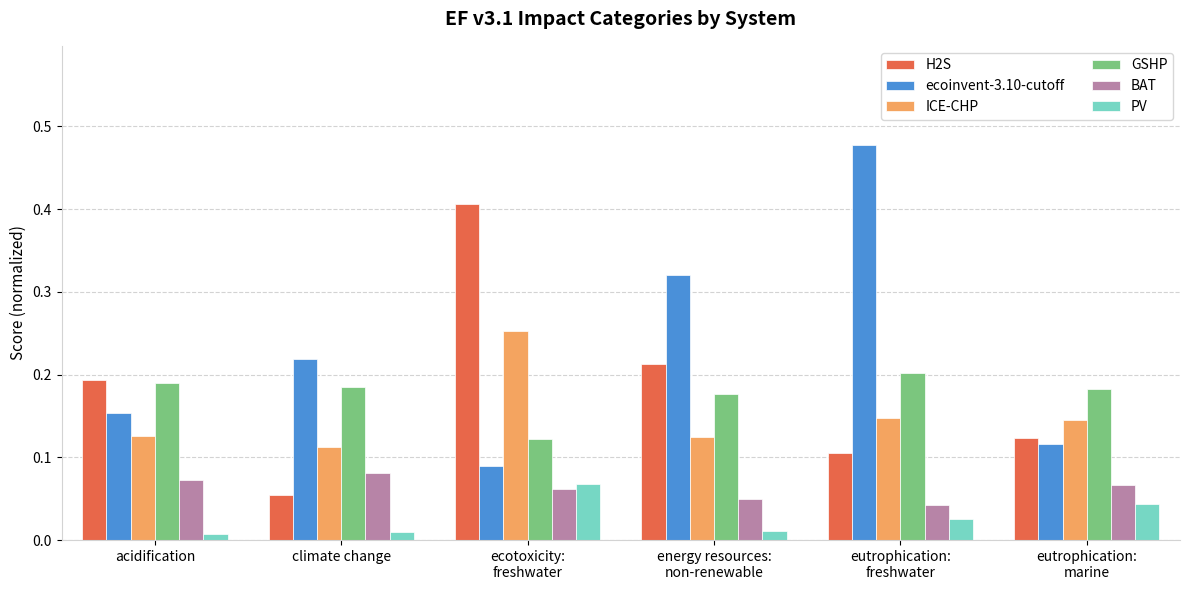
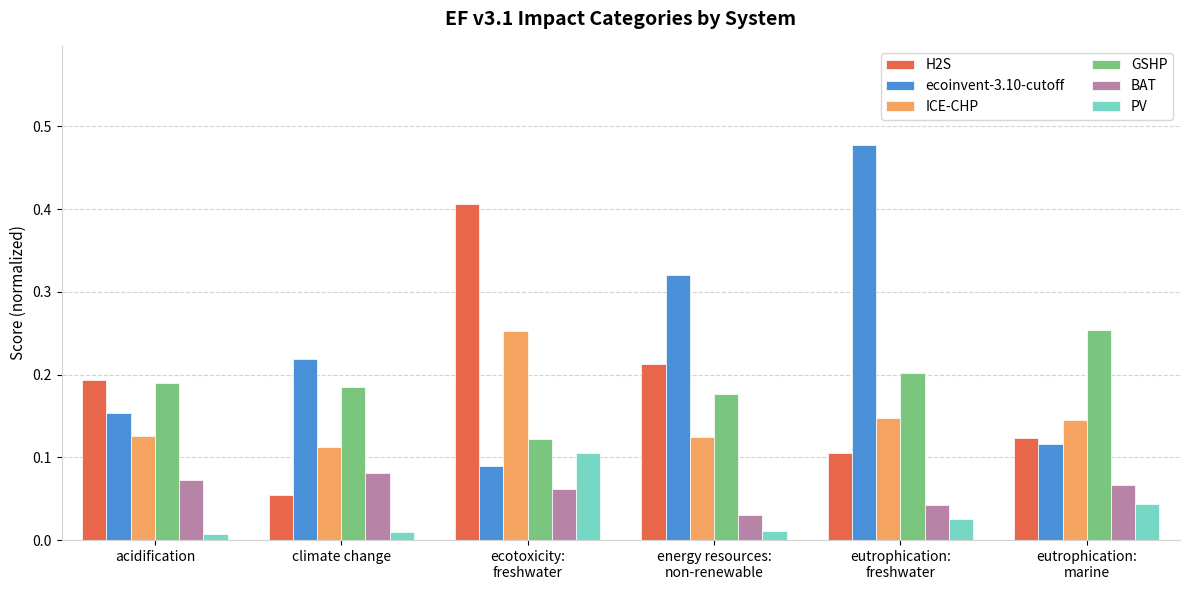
PV, ecotoxicity: freshwater: 0.07 -> 0.11
BAT, energy resources: non-renewable: 0.05 -> 0.03
GSHP, eutrophication: marine: 0.18 -> 0.25
